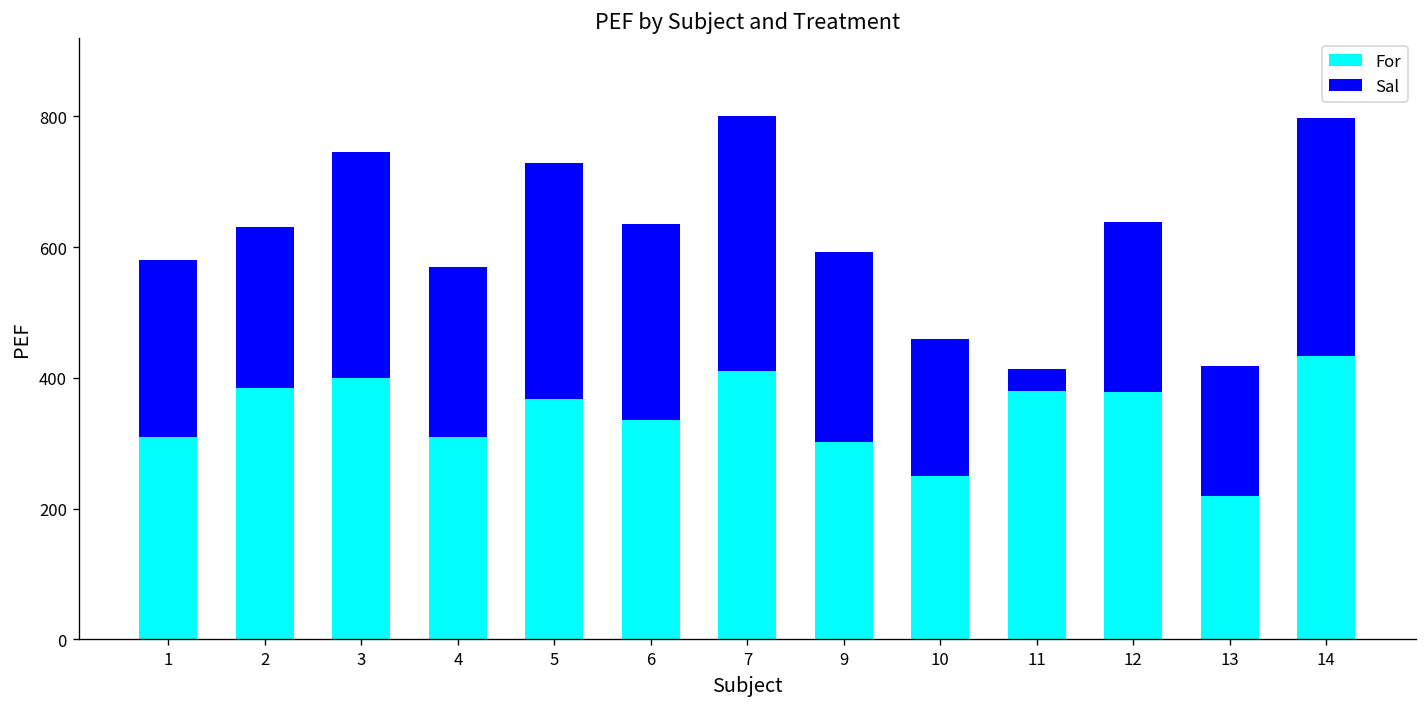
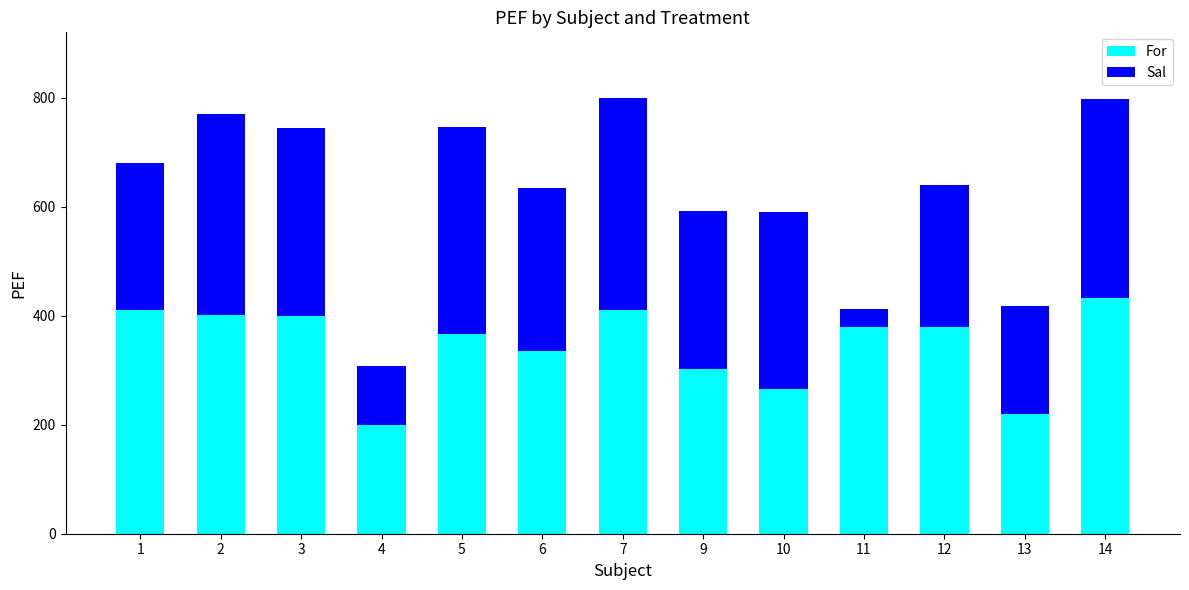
For, 1: 310 -> 410
For, 2: 390 -> 400
Sal, 2: 250 -> 370
For, 4: 310 -> 200
Sal, 4: 260 -> 110
Sal, 5: 360 -> 380
For, 10: 250 -> 270
Sal, 10: 210 -> 330
